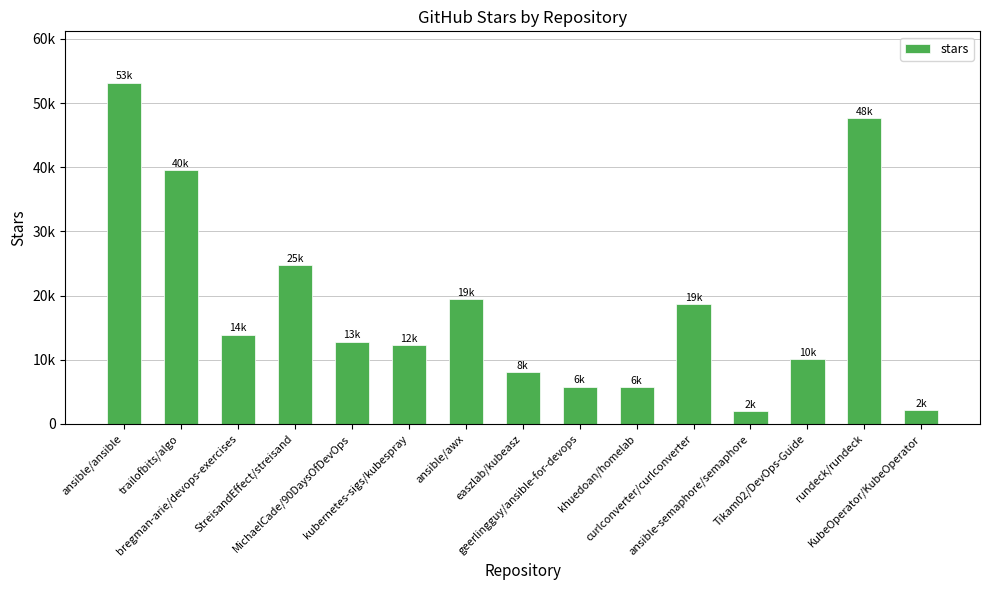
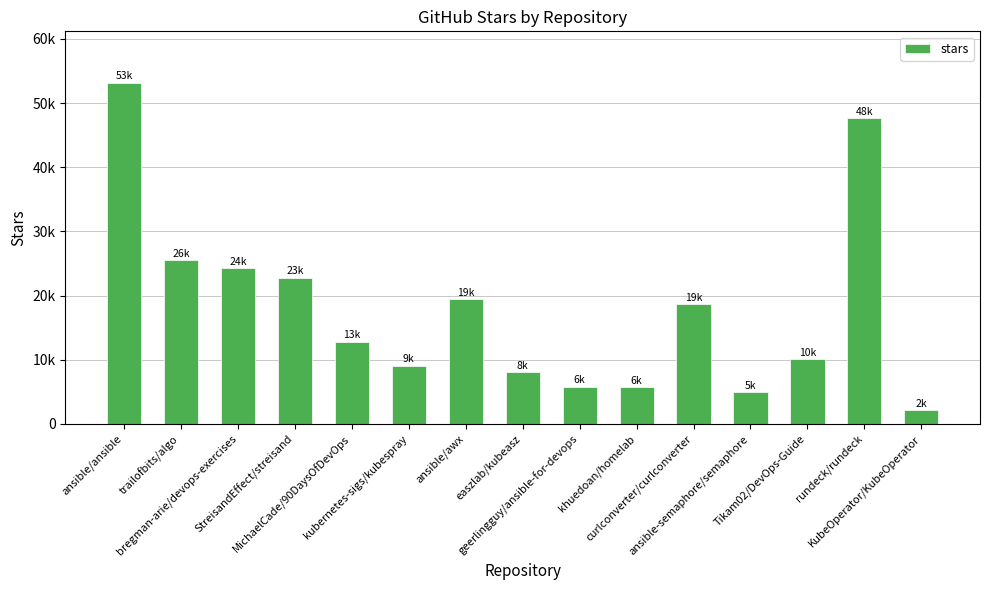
trailofbits/algo: 40k -> 26k
bregman-arie/devops-exercises: 14k -> 24k
StreisandEffect/streisand: 25k -> 23k
kubernetes-sigs/kubespray: 12k -> 9k
ansible-semaphore/semaphore: 2k -> 5k
